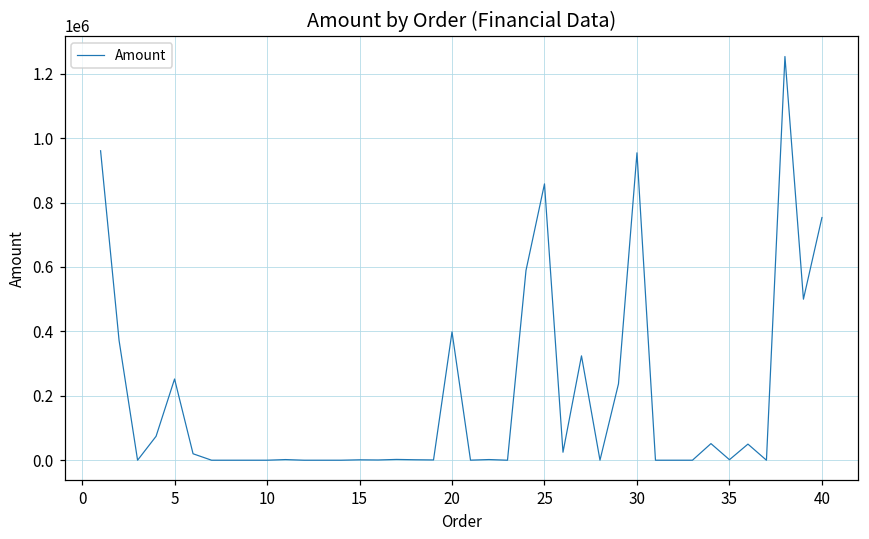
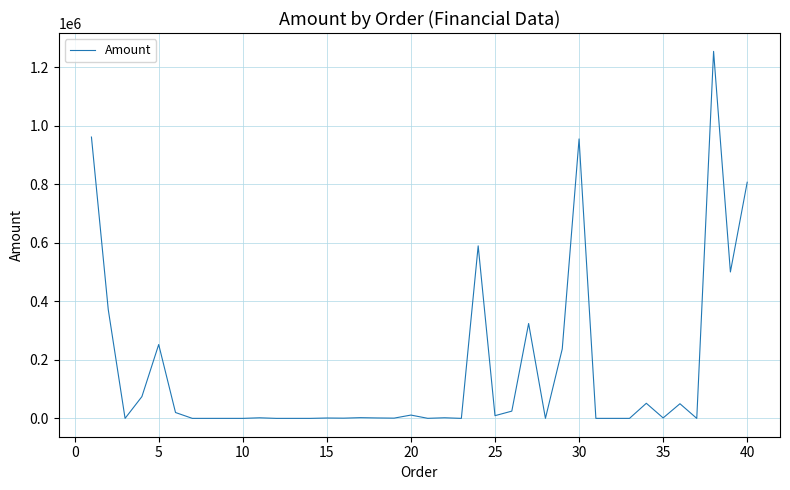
20: 400000 -> 10000
25: 860000 -> 10000
40: 750000 -> 810000
